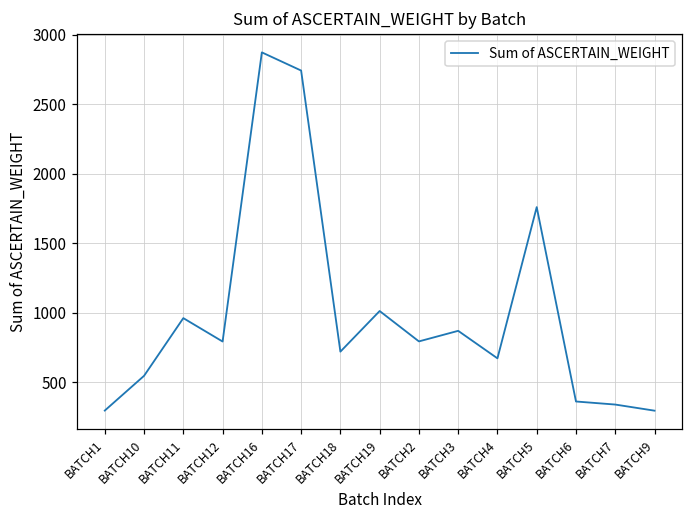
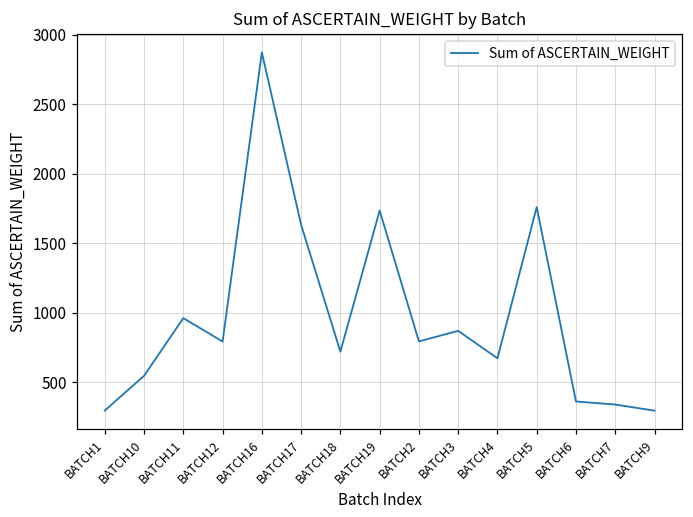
BATCH17: 2740 -> 1630
BATCH19: 1010 -> 1740
